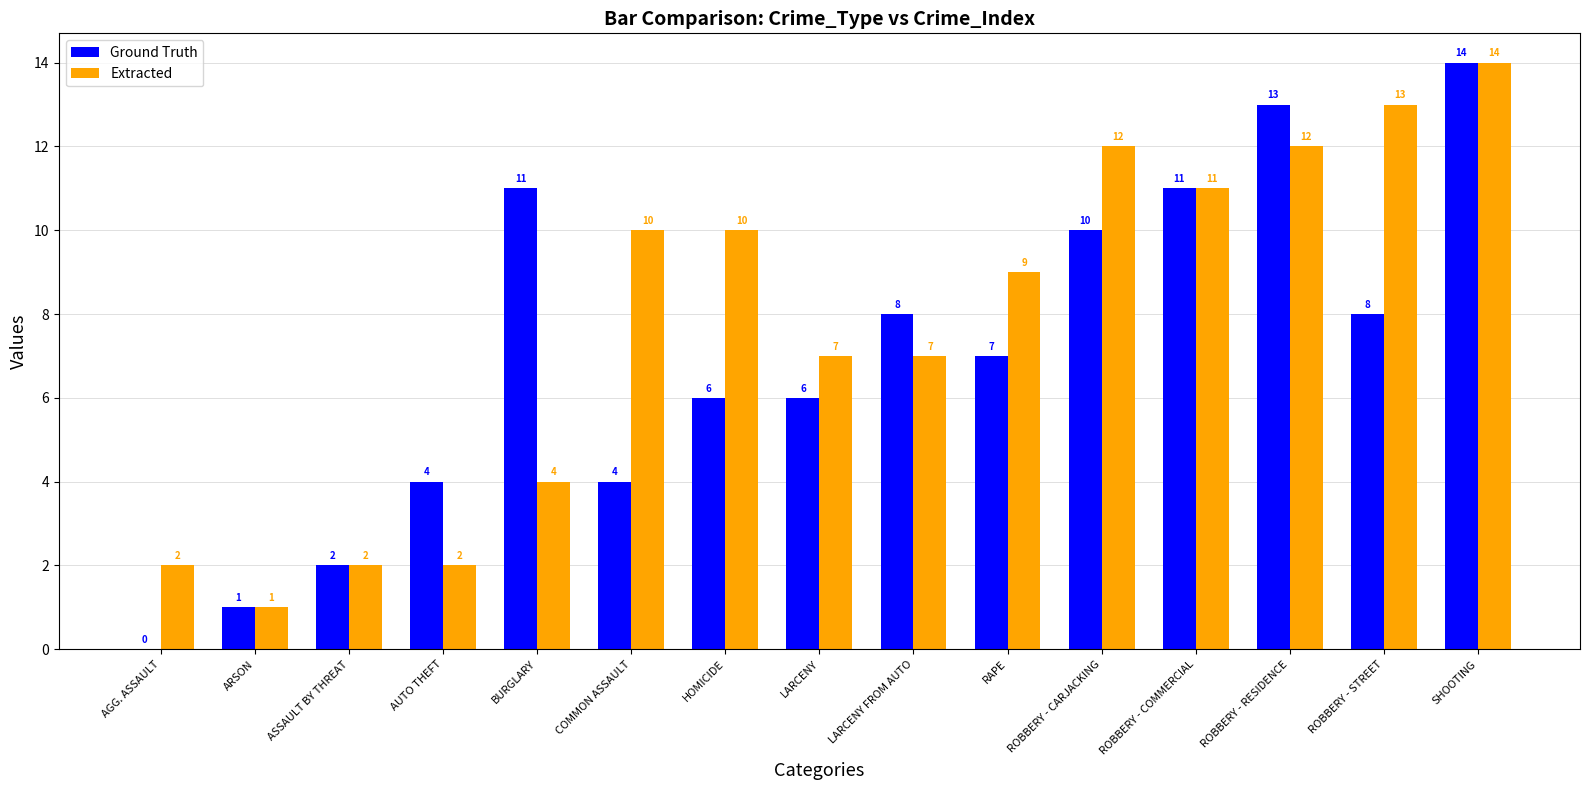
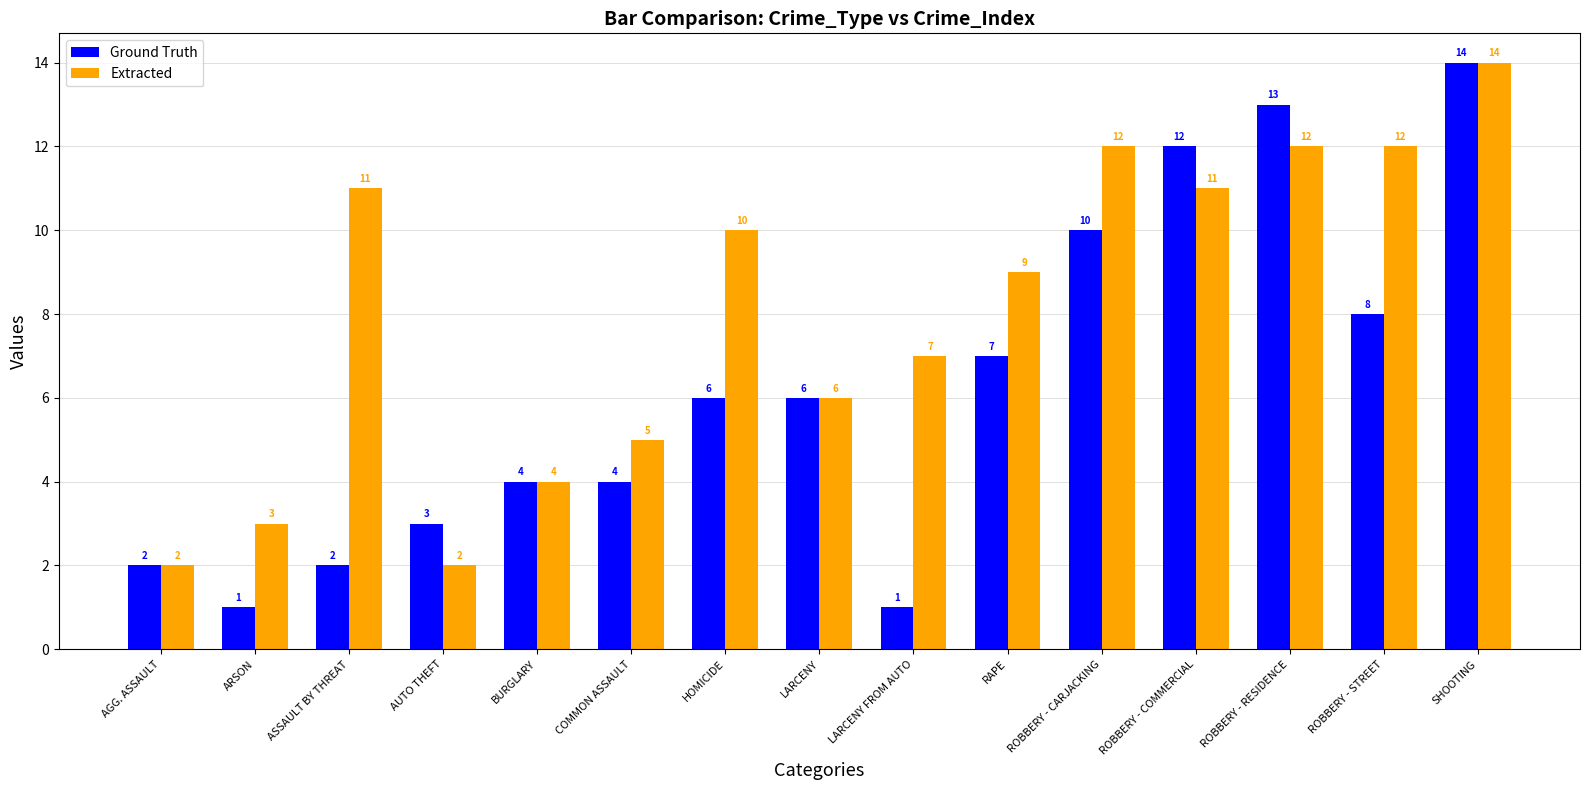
Ground Truth, AGG. ASSAULT: 0 -> 2
Extracted, ARSON: 1 -> 3
Extracted, ASSAULT BY THREAT: 2 -> 11
Ground Truth, AUTO THEFT: 4 -> 3
Ground Truth, BURGLARY: 11 -> 4
Extracted, COMMON ASSAULT: 10 -> 5
Extracted, LARCENY: 7 -> 6
Ground Truth, LARCENY FROM AUTO: 8 -> 1
Ground Truth, ROBBERY - COMMERCIAL: 11 -> 12
Extracted, ROBBERY - STREET: 13 -> 12
